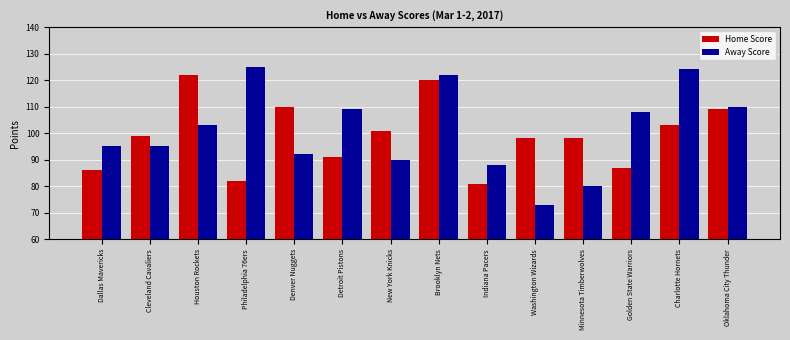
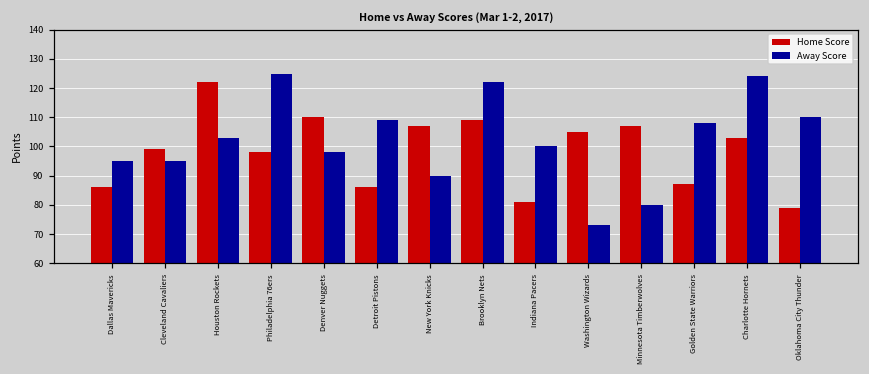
Home Score, Philadelphia 76ers: 82 -> 98
Away Score, Denver Nuggets: 92 -> 98
Home Score, Detroit Pistons: 91 -> 86
Home Score, New York Knicks: 101 -> 107
Home Score, Brooklyn Nets: 120 -> 109
Away Score, Indiana Pacers: 88 -> 100
Home Score, Washington Wizards: 98 -> 105
Home Score, Minnesota Timberwolves: 98 -> 107
Home Score, Oklahoma City Thunder: 109 -> 79
